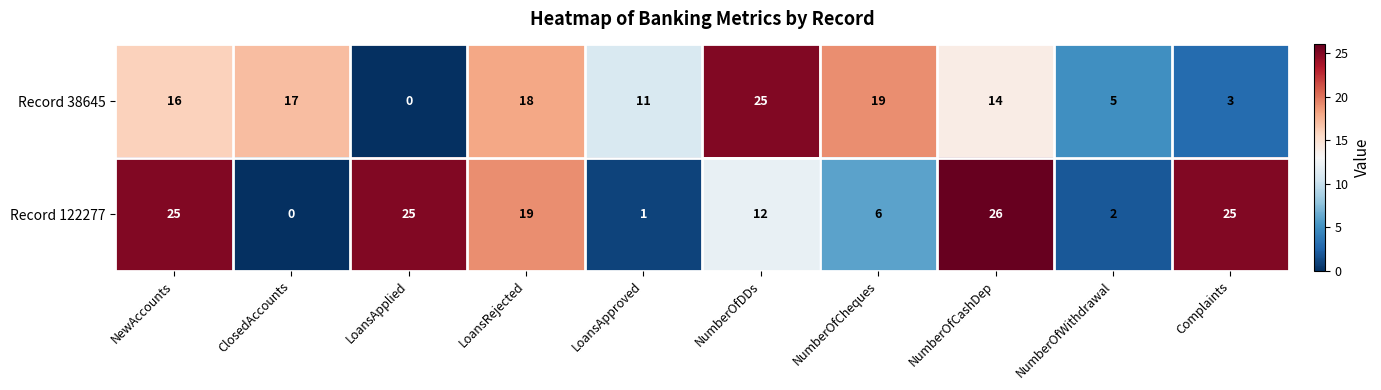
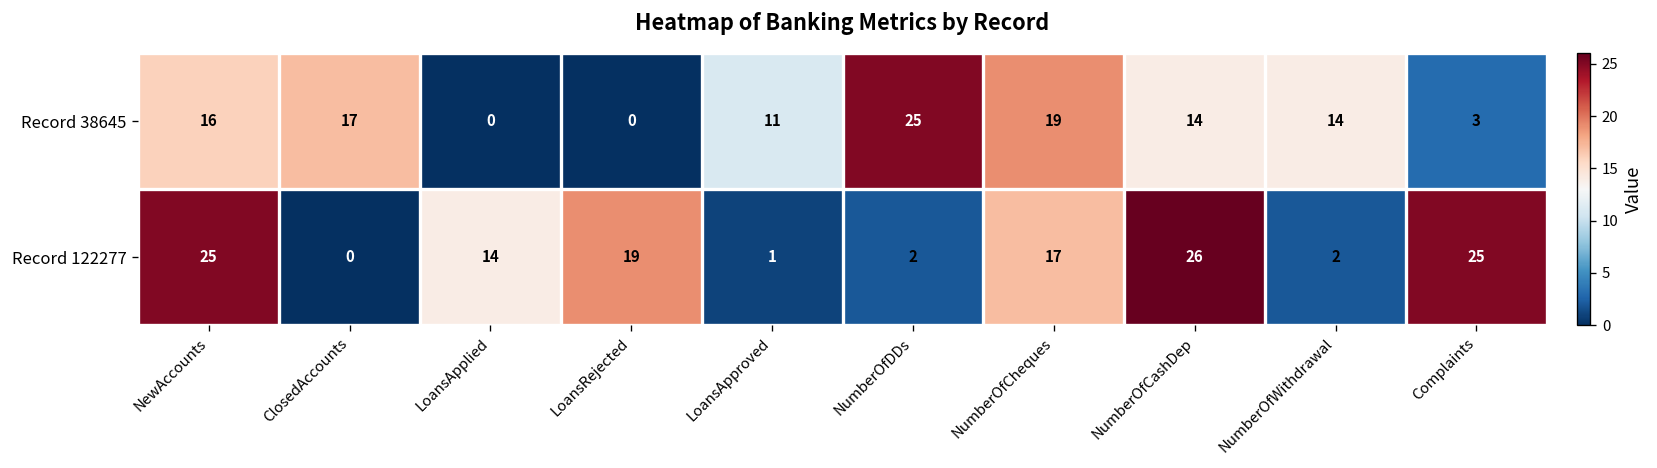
Record 38645, LoansRejected: 18 -> 0
Record 38645, NumberOfWithdrawal: 5 -> 14
Record 122277, LoansApplied: 25 -> 14
Record 122277, NumberOfDDs: 12 -> 2
Record 122277, NumberOfCheques: 6 -> 17
